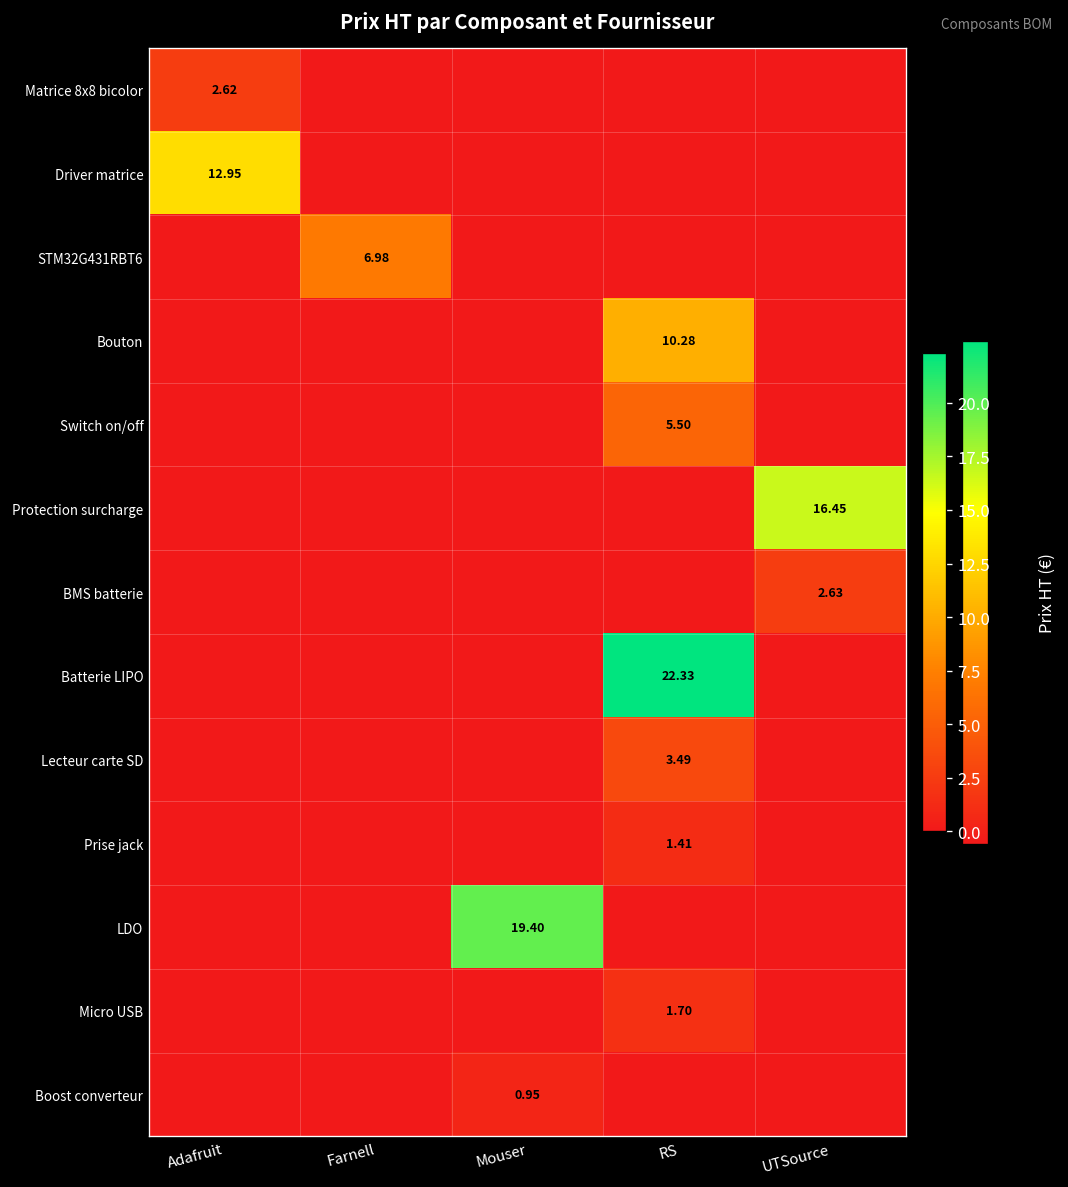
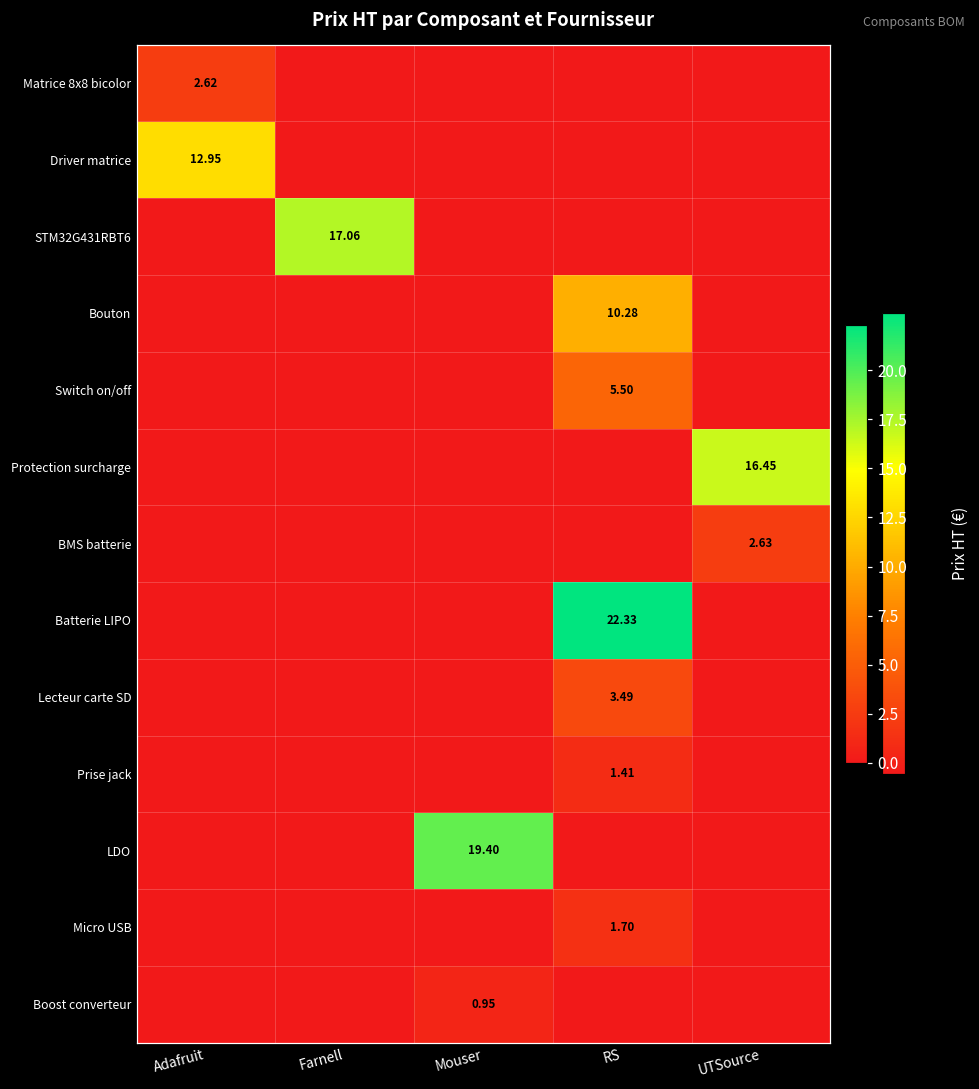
STM32G431RBT6, Farnell: 6.98 -> 17.06
